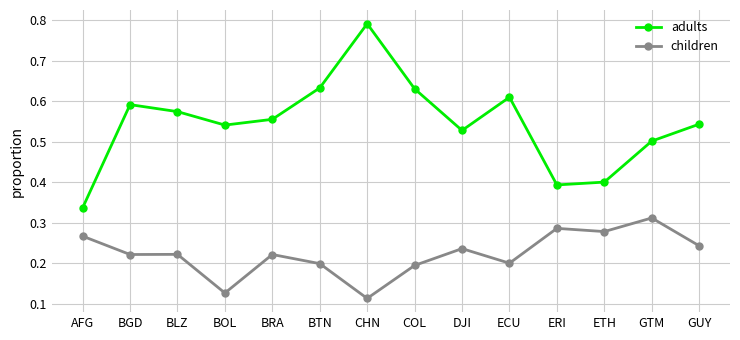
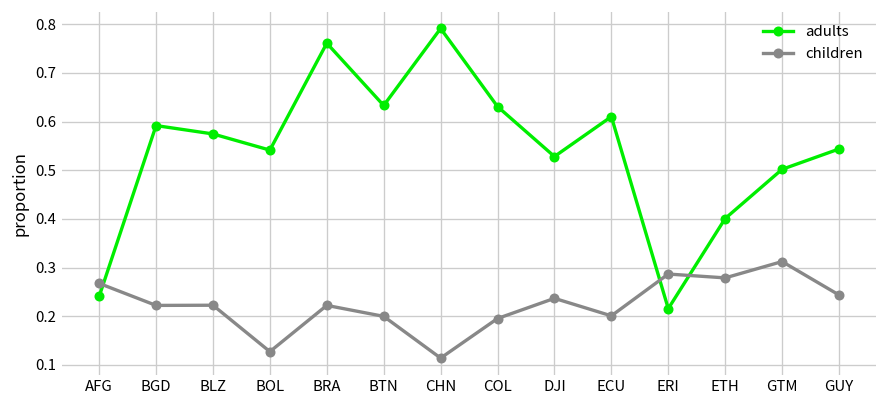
adults, AFG: 0.34 -> 0.24
adults, BRA: 0.56 -> 0.76
adults, ERI: 0.39 -> 0.22
